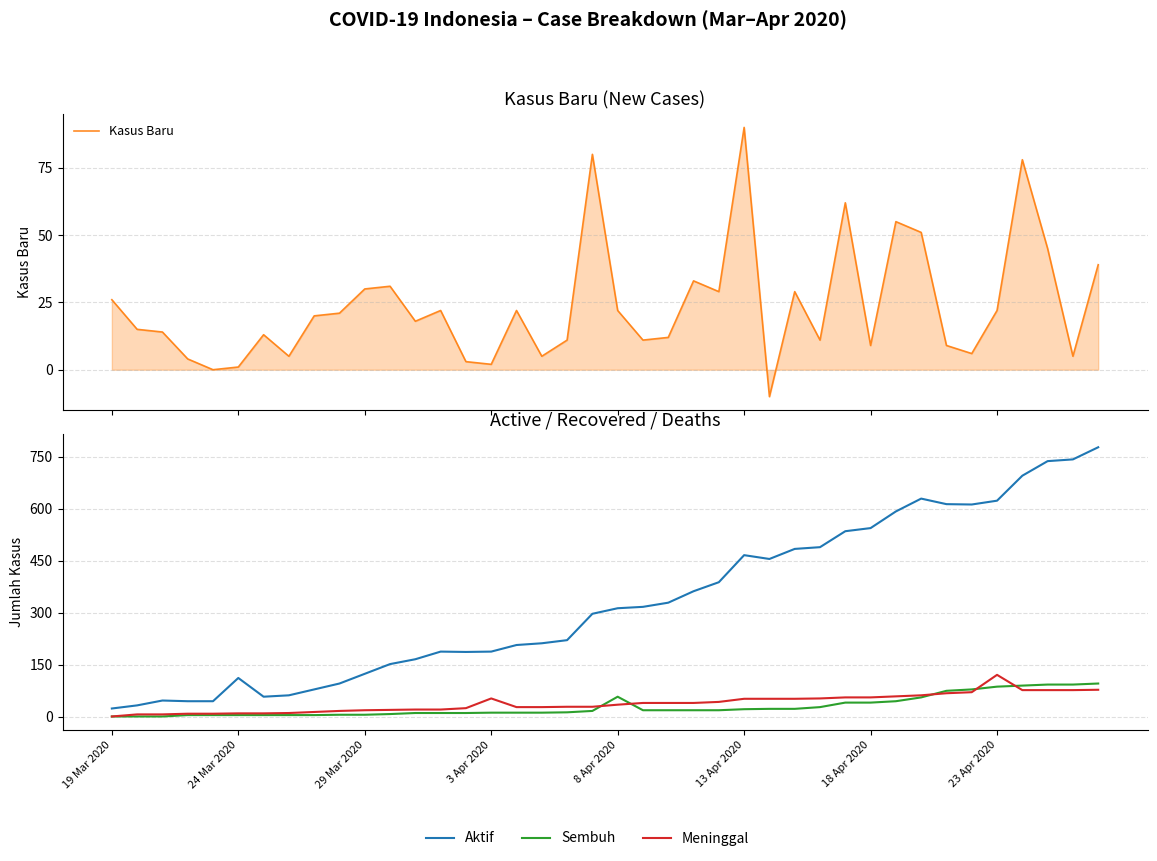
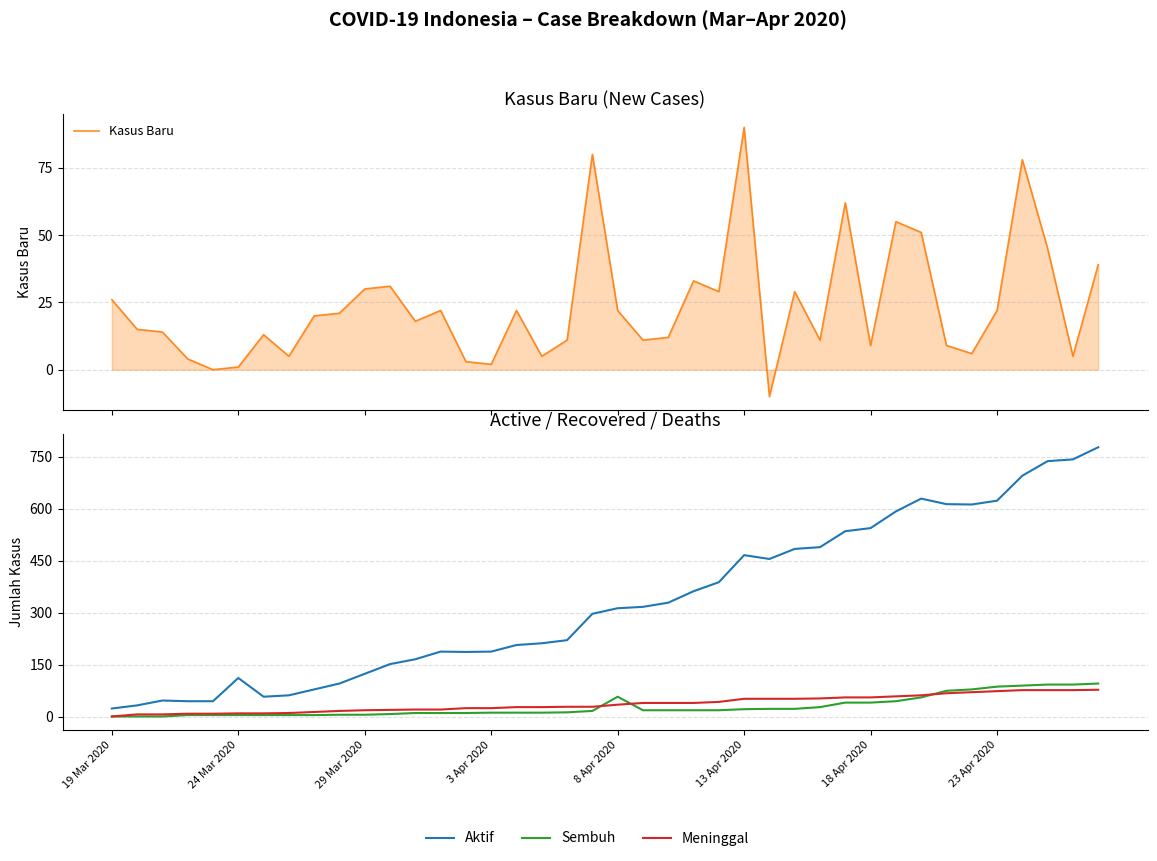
Active / Recovered / Deaths, Meninggal, 3 Apr 2020: 50 -> 30
Active / Recovered / Deaths, Meninggal, 23 Apr 2020: 120 -> 70
